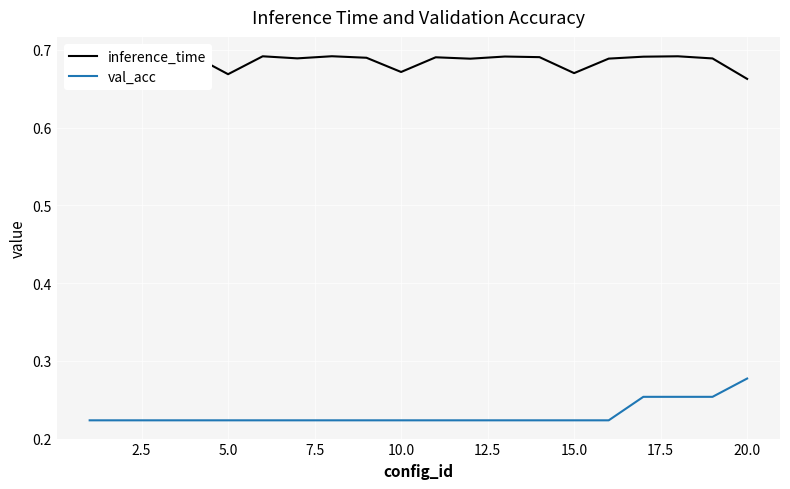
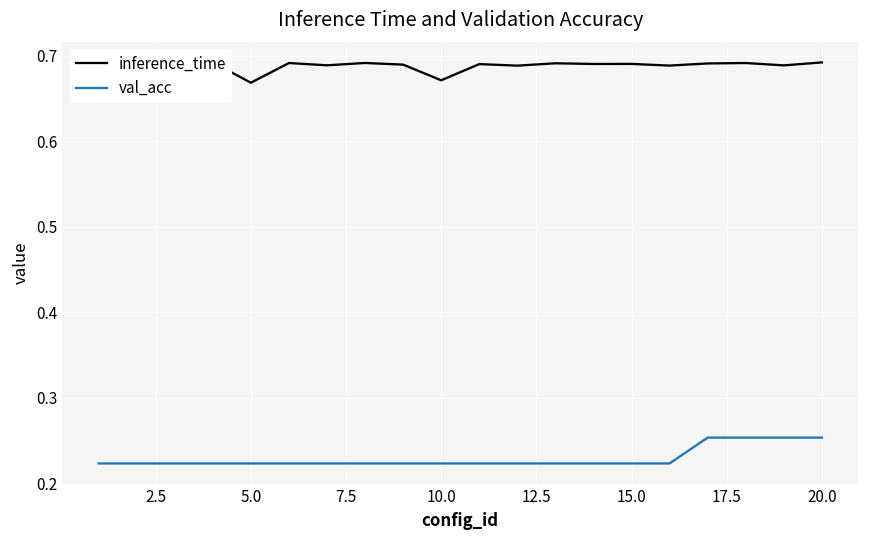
inference_time, 15.0: 0.67 -> 0.69
inference_time, 20.0: 0.66 -> 0.69
val_acc, 20.0: 0.28 -> 0.25
